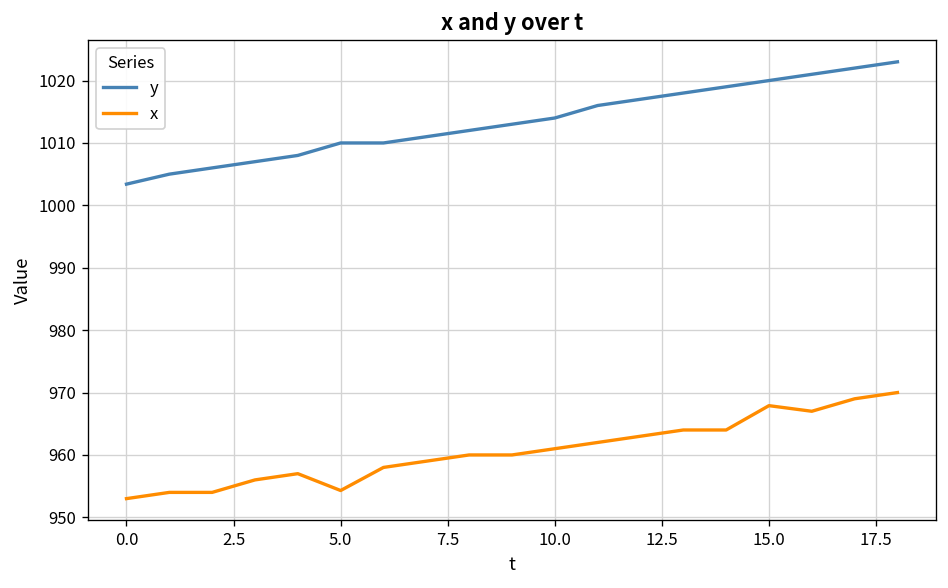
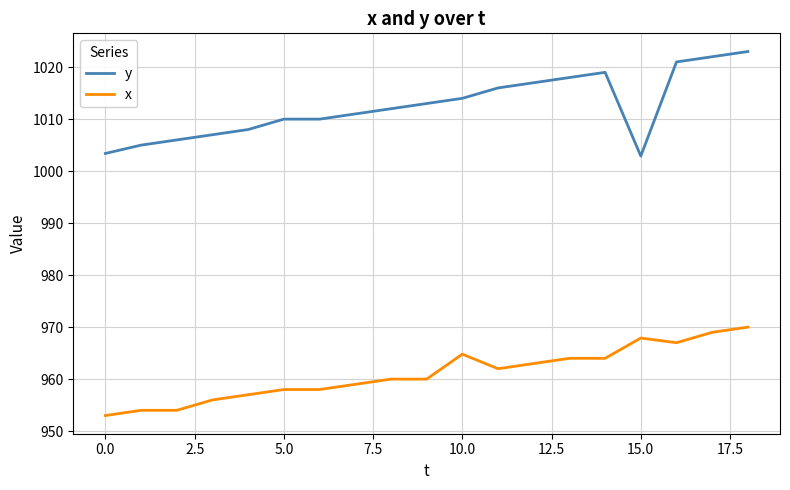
x, 5.0: 954 -> 958
x, 10.0: 961 -> 965
y, 15.0: 1020 -> 1003
